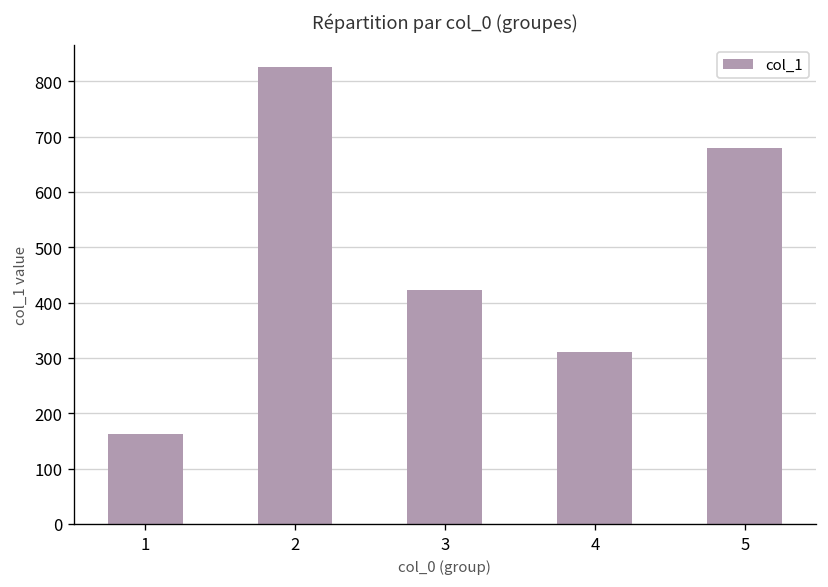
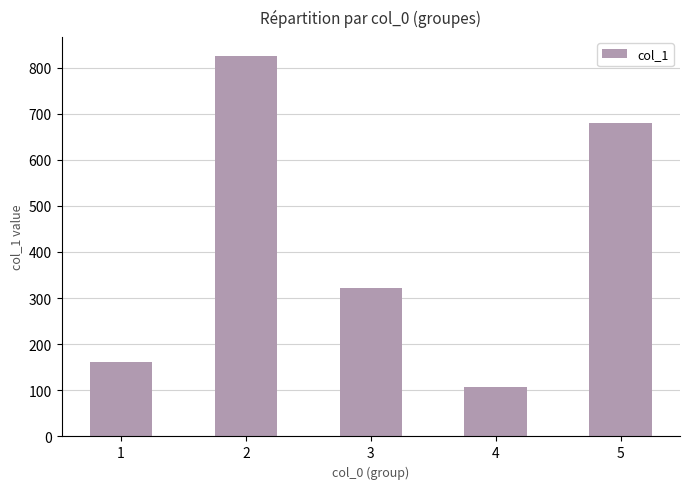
3: 420 -> 320
4: 310 -> 110
